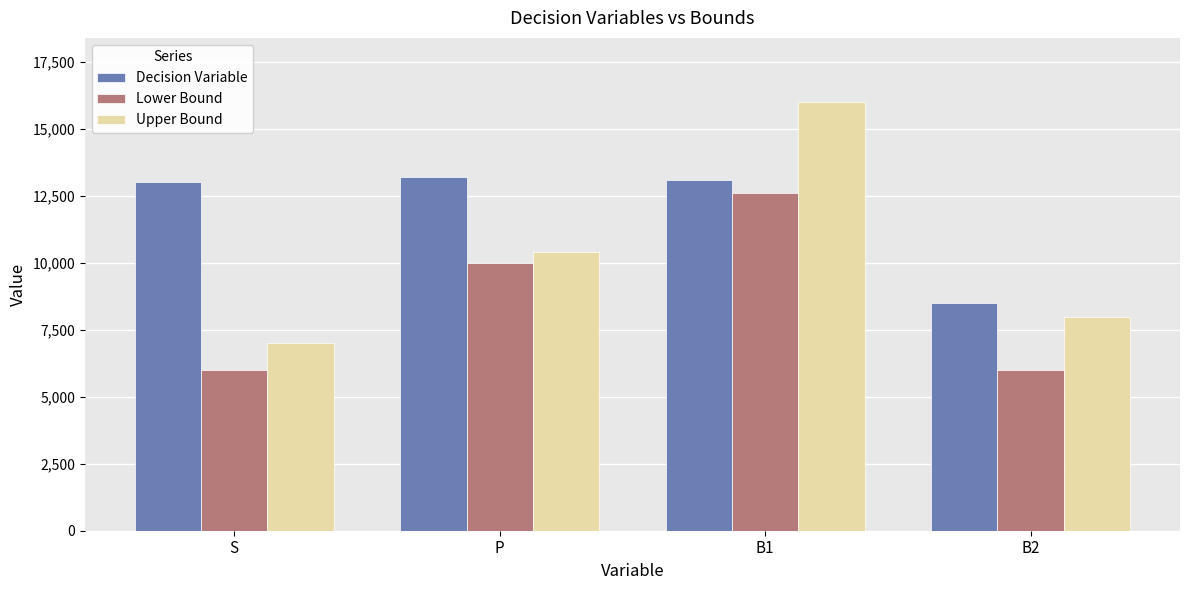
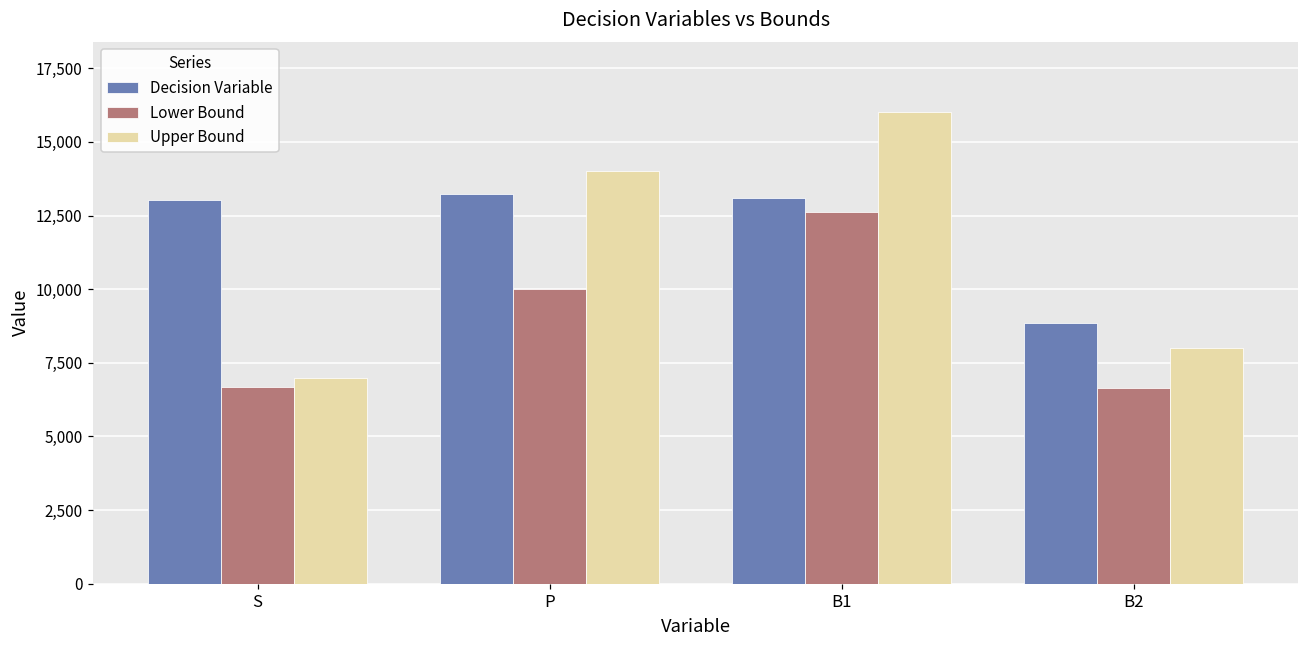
Lower Bound, S: 6,000 -> 6,700
Upper Bound, P: 10,400 -> 14,000
Decision Variable, B2: 8,500 -> 8,800
Lower Bound, B2: 6,000 -> 6,700
